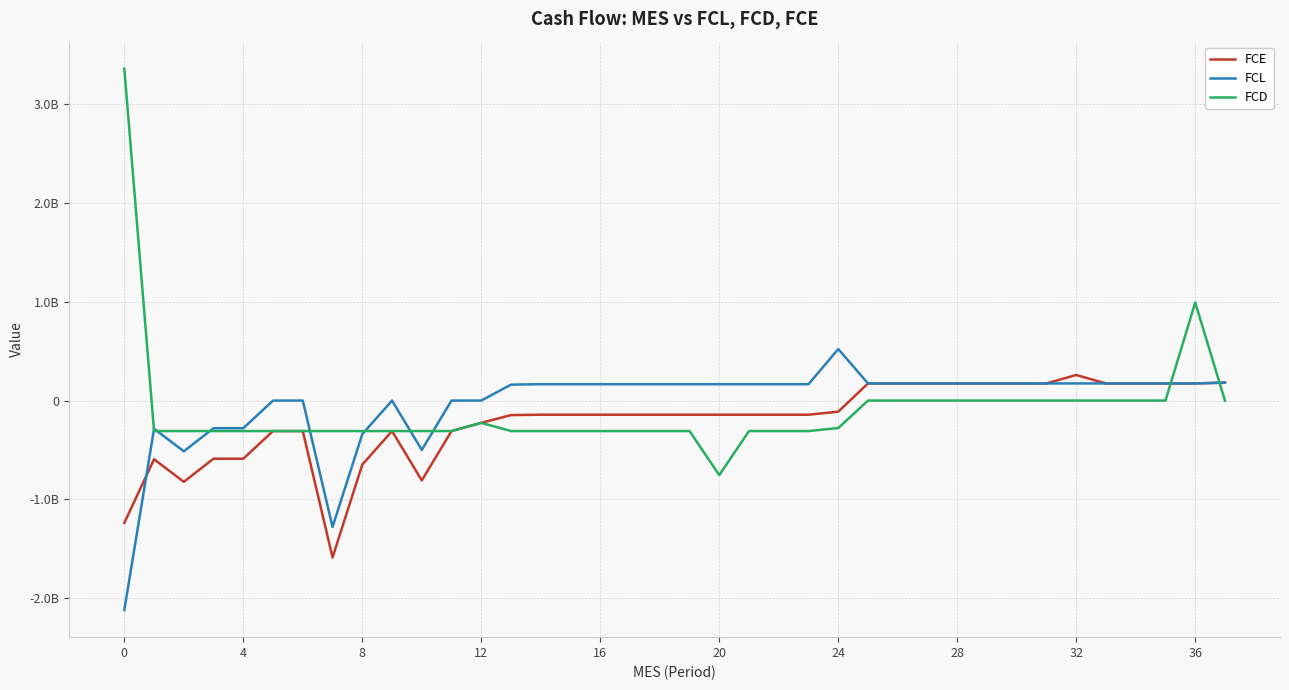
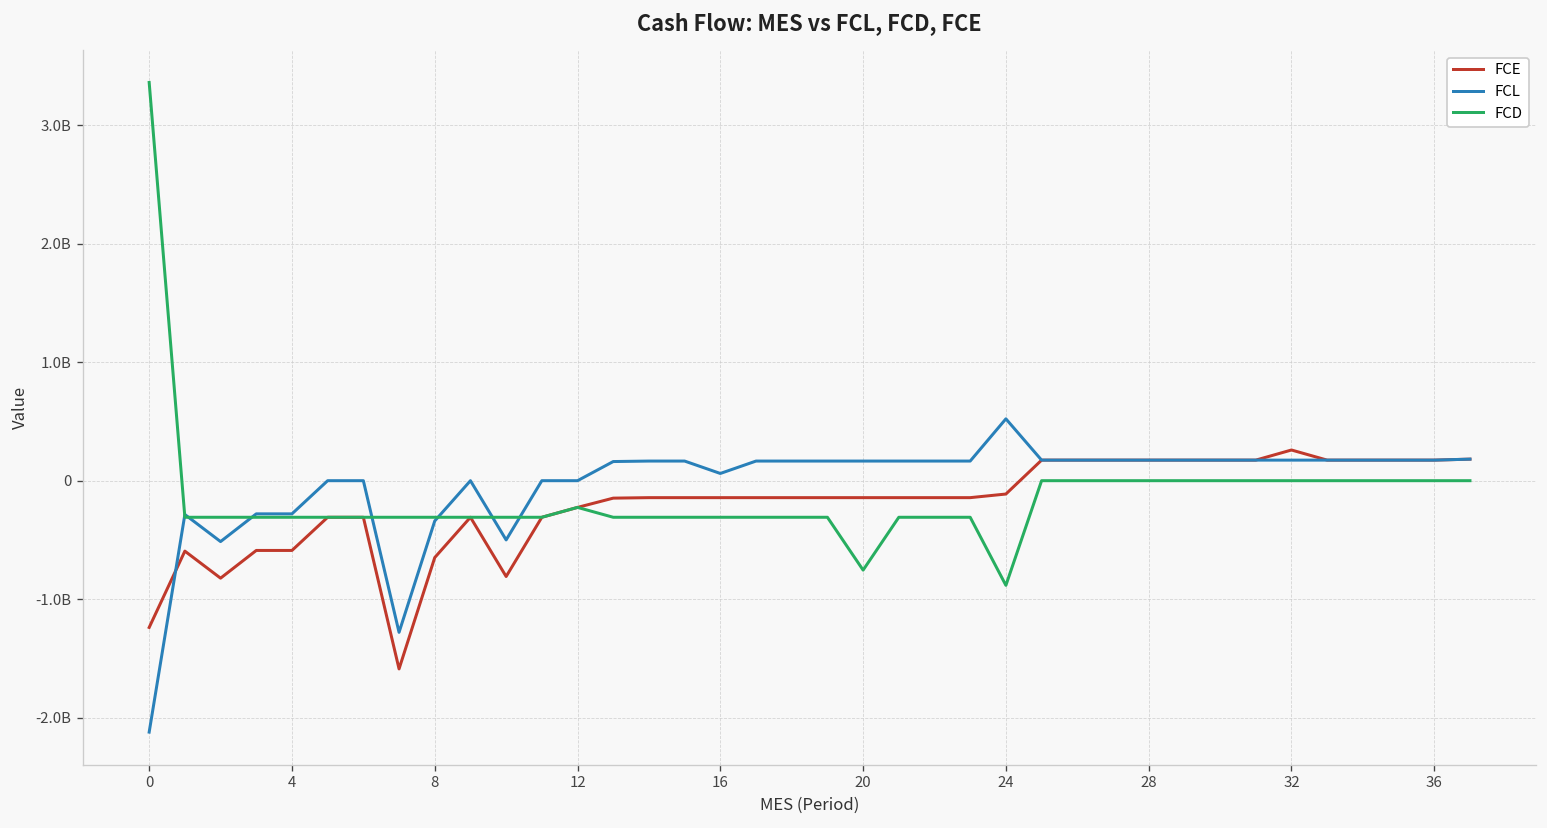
FCL, 16: 200000000 -> 100000000
FCD, 24: -300000000 -> -900000000
FCD, 36: 1000000000 -> 0
